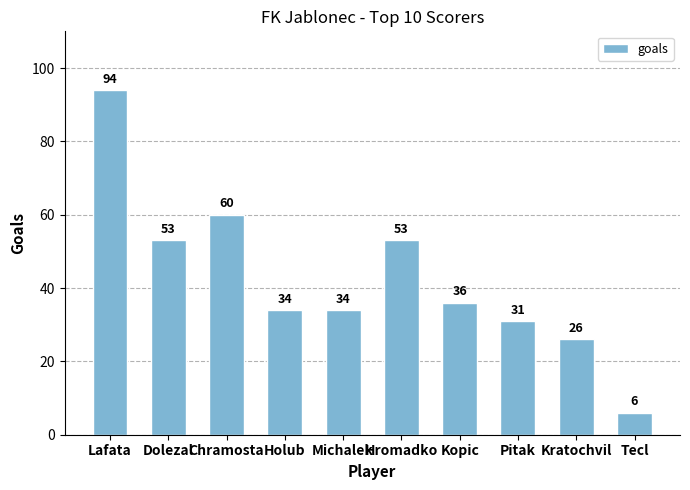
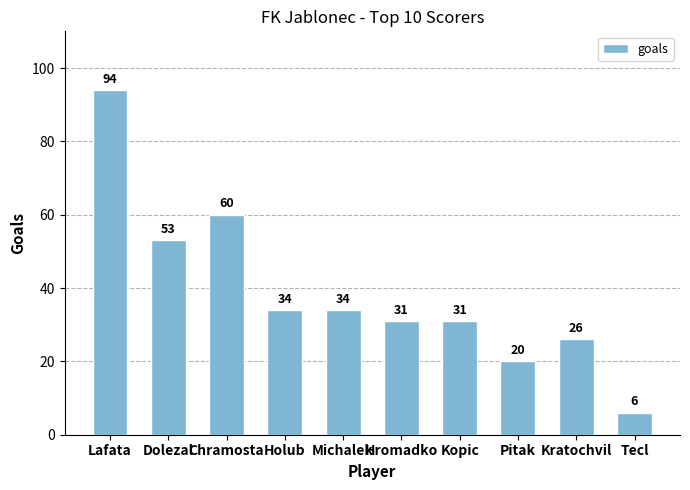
Hromadko: 53 -> 31
Kopic: 36 -> 31
Pitak: 31 -> 20
